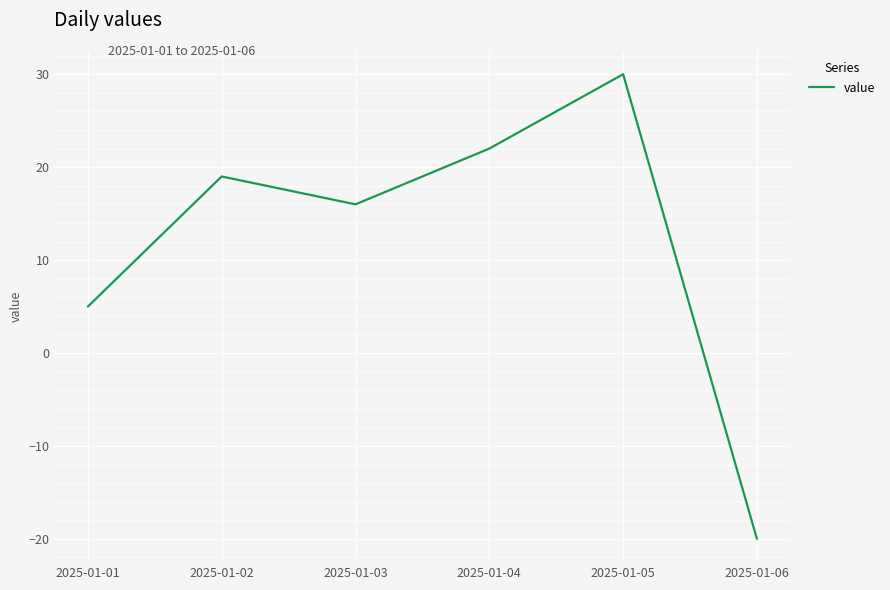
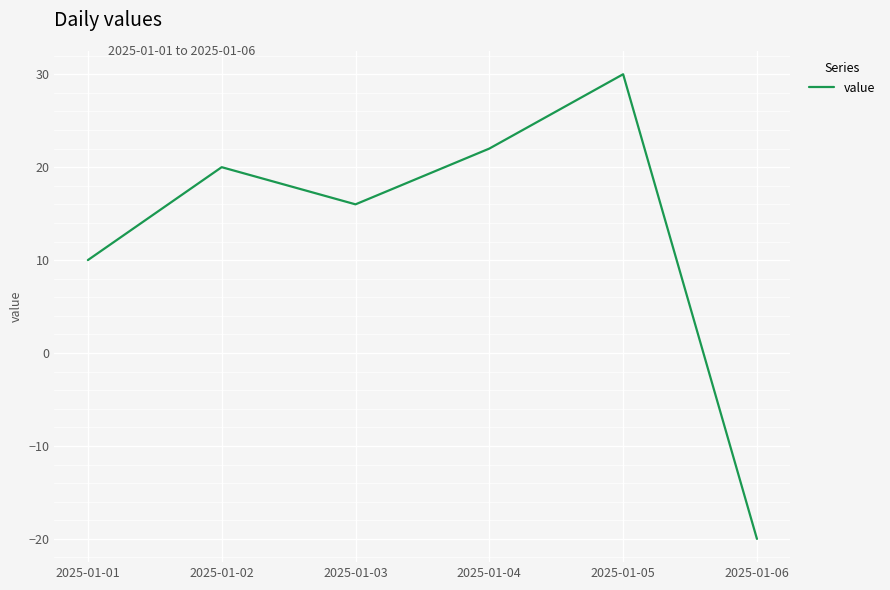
2025-01-01: 5 -> 10
2025-01-02: 19 -> 20
